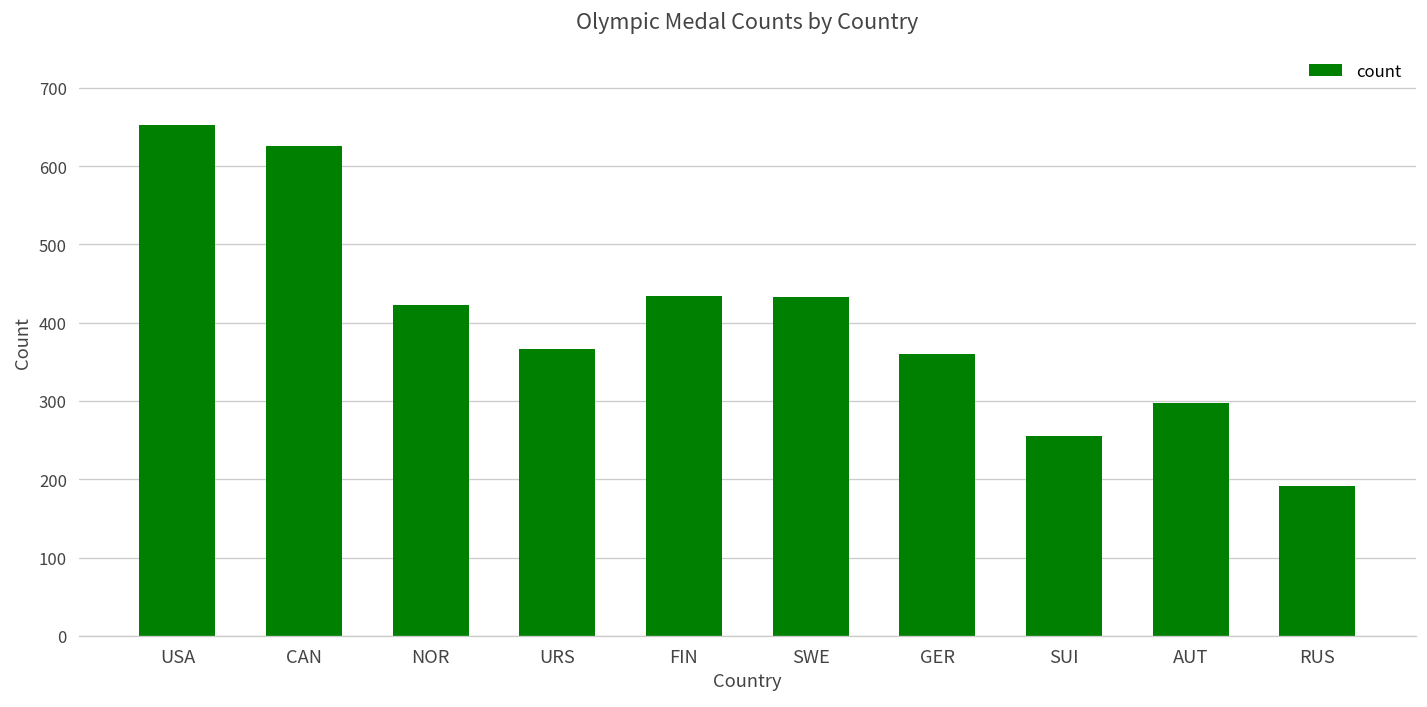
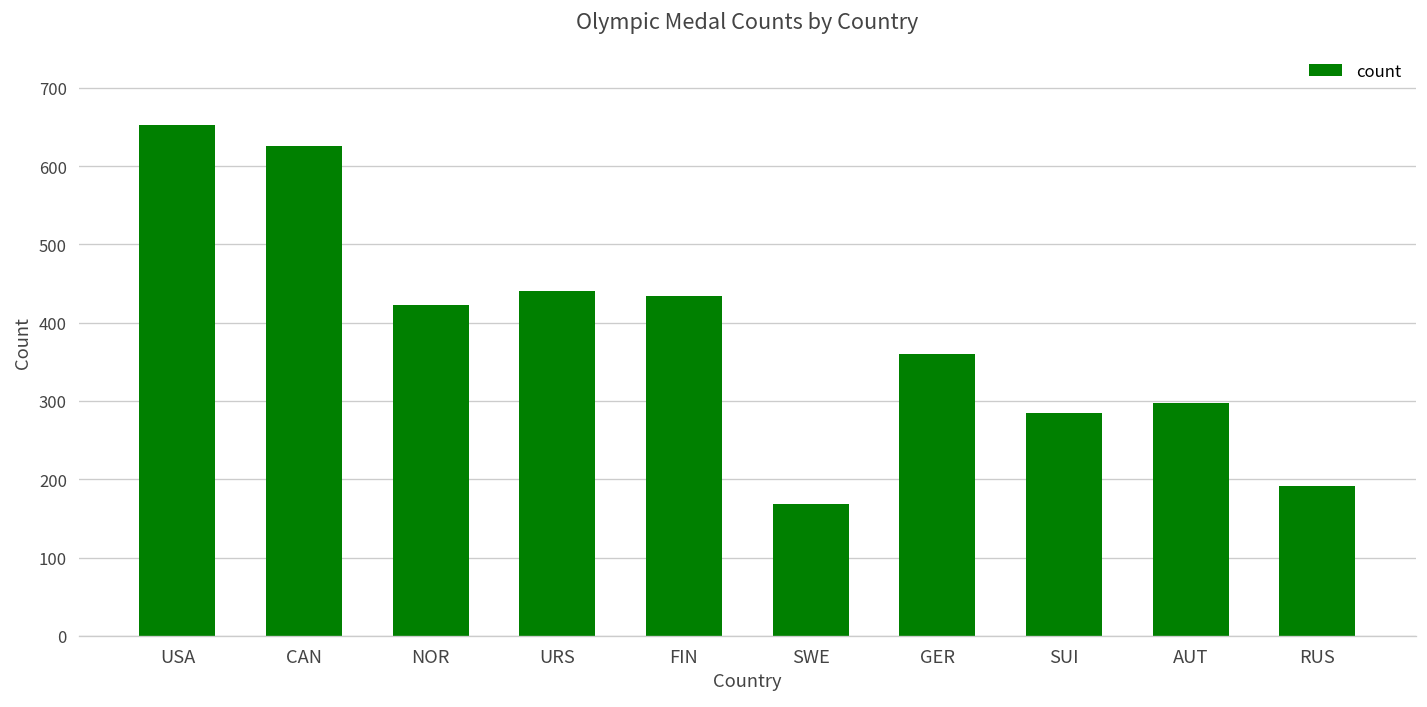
URS: 370 -> 440
SWE: 430 -> 170
SUI: 260 -> 290
